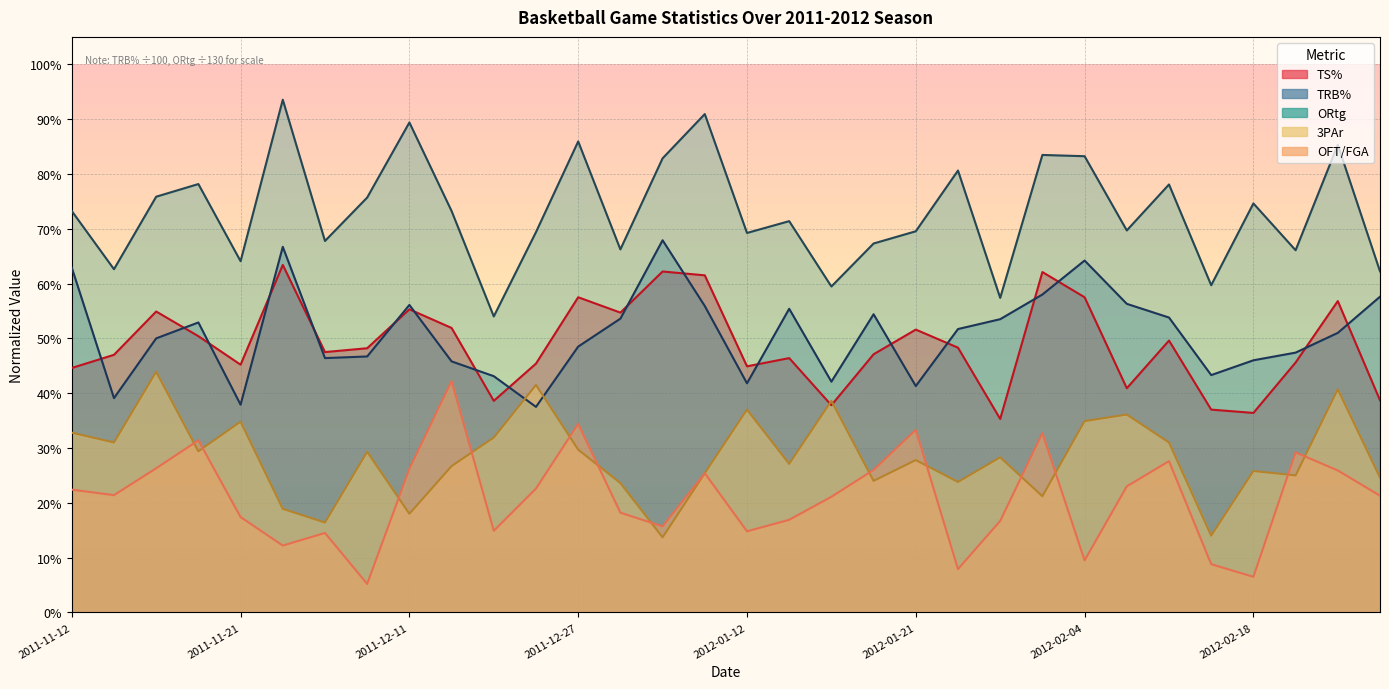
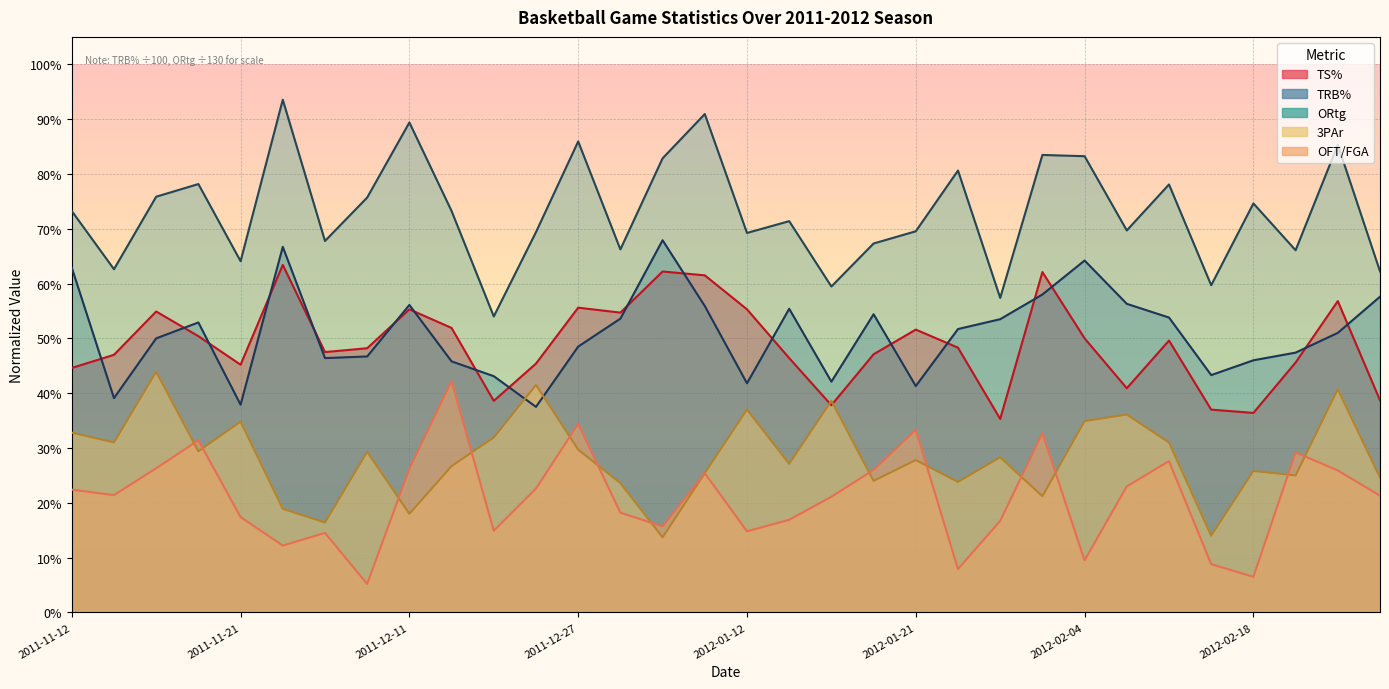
TS%, 2011-12-27: 57% -> 56%
TS%, 2012-01-12: 45% -> 55%
TS%, 2012-02-04: 57% -> 50%
